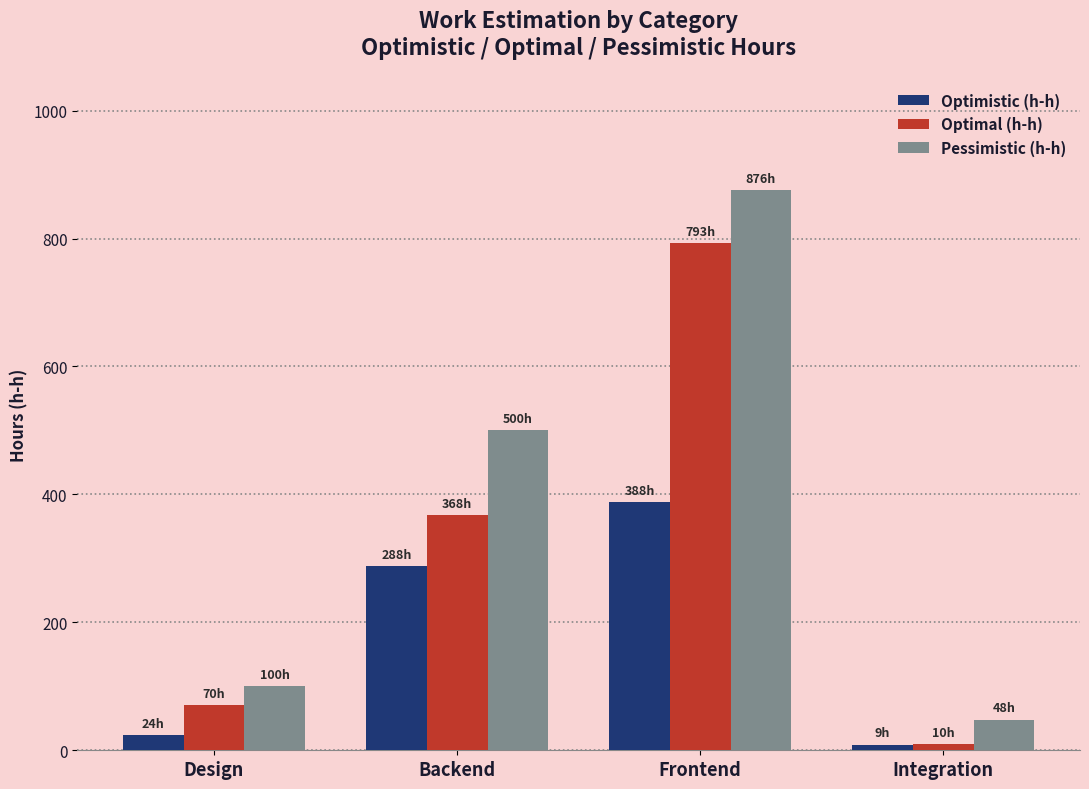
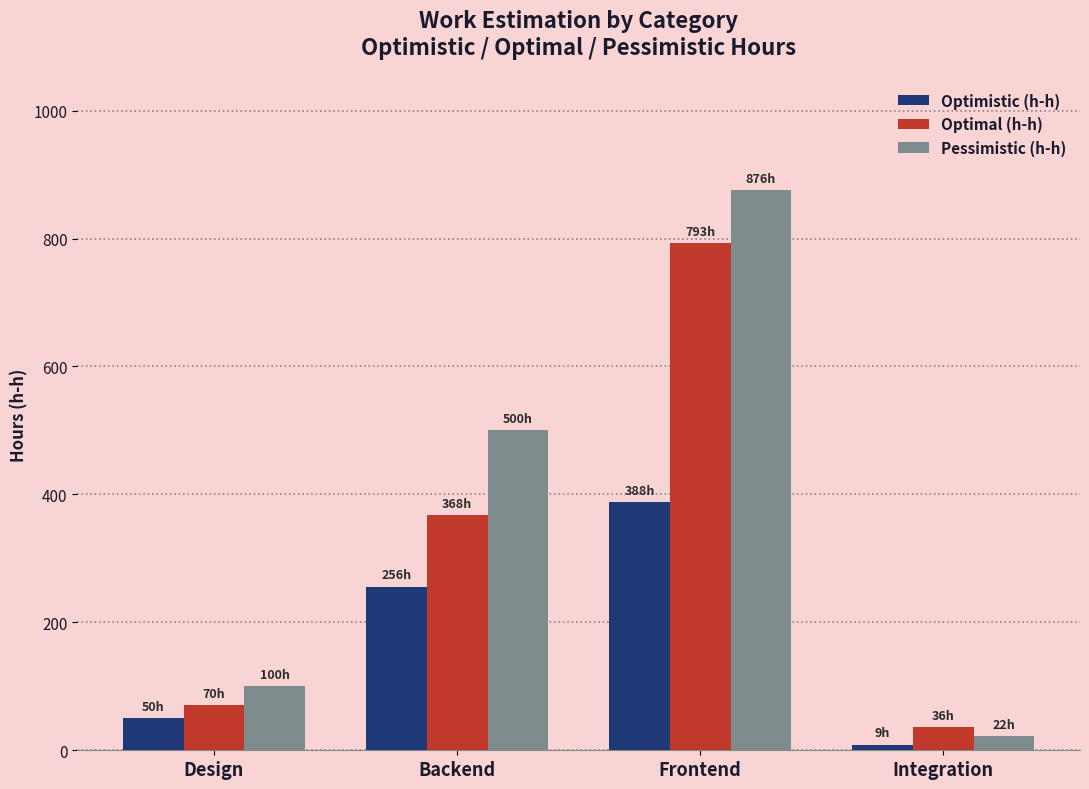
Optimistic (h-h), Design: 24h -> 50h
Optimistic (h-h), Backend: 288h -> 256h
Optimal (h-h), Integration: 10h -> 36h
Pessimistic (h-h), Integration: 48h -> 22h
